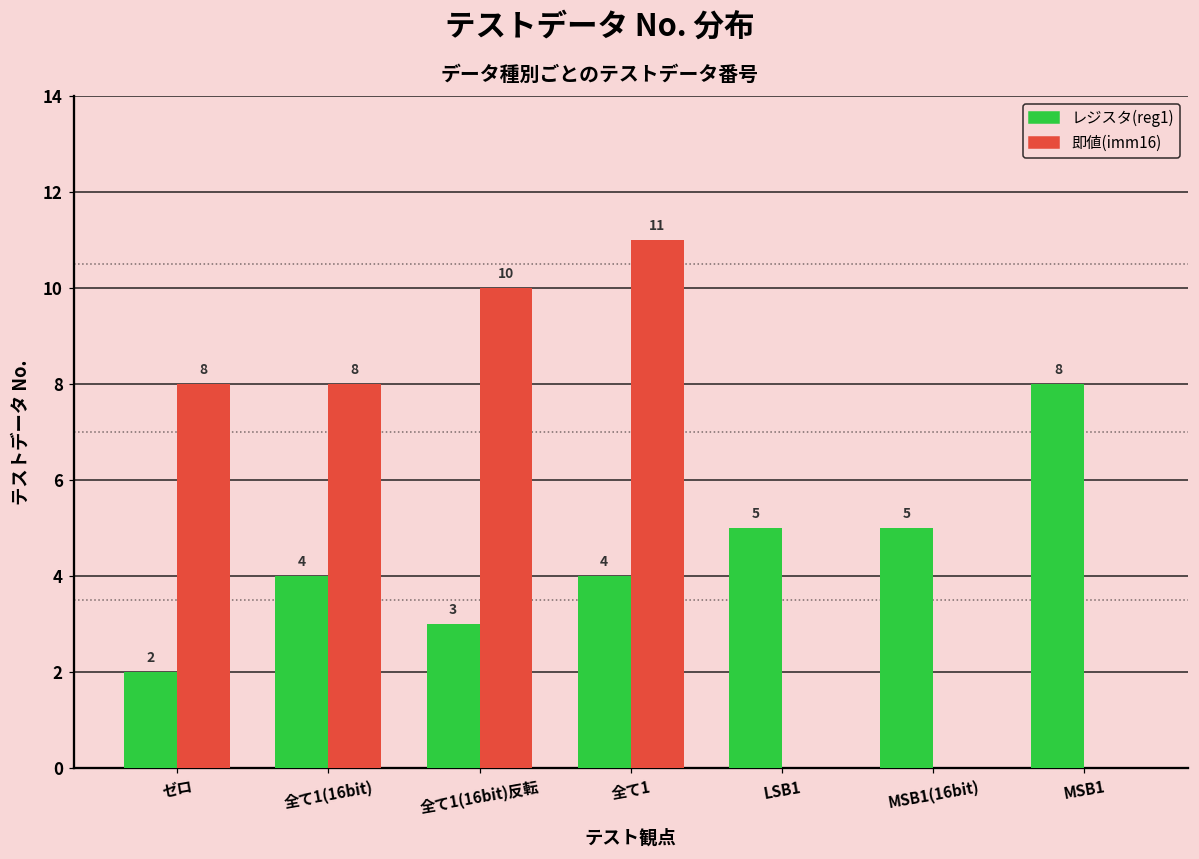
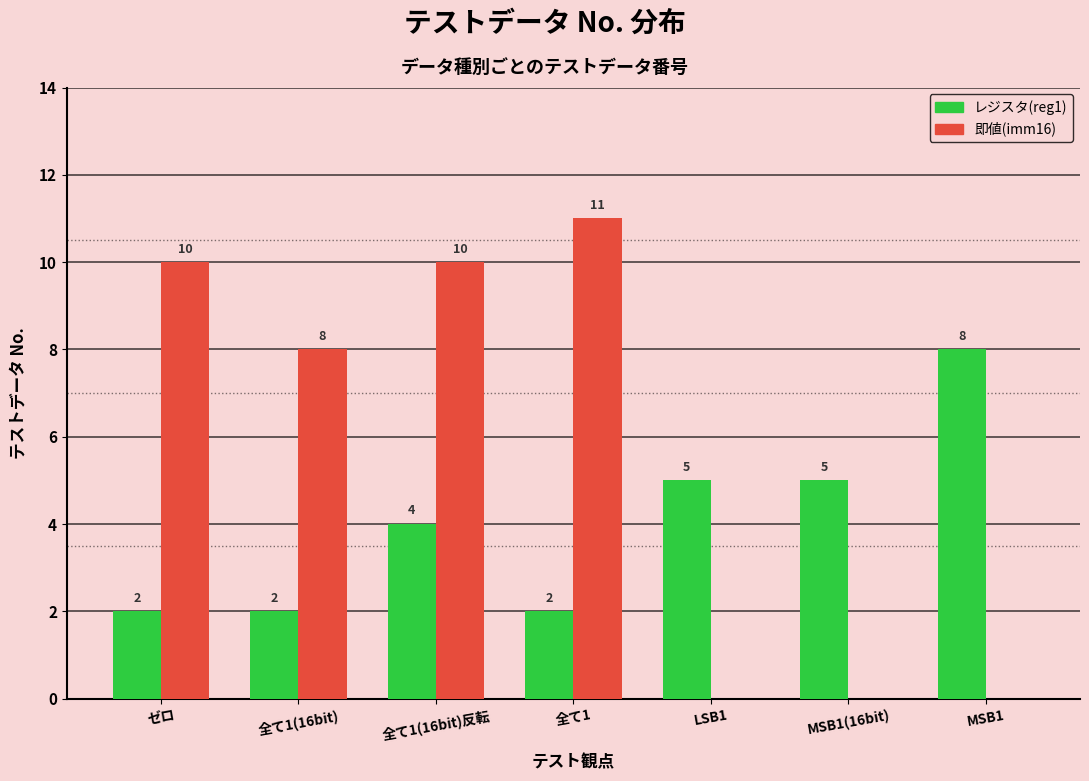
即値(imm16), ゼロ: 8 -> 10
レジスタ(reg1), 全て1(16bit): 4 -> 2
レジスタ(reg1), 全て1(16bit)反転: 3 -> 4
レジスタ(reg1), 全て1: 4 -> 2
